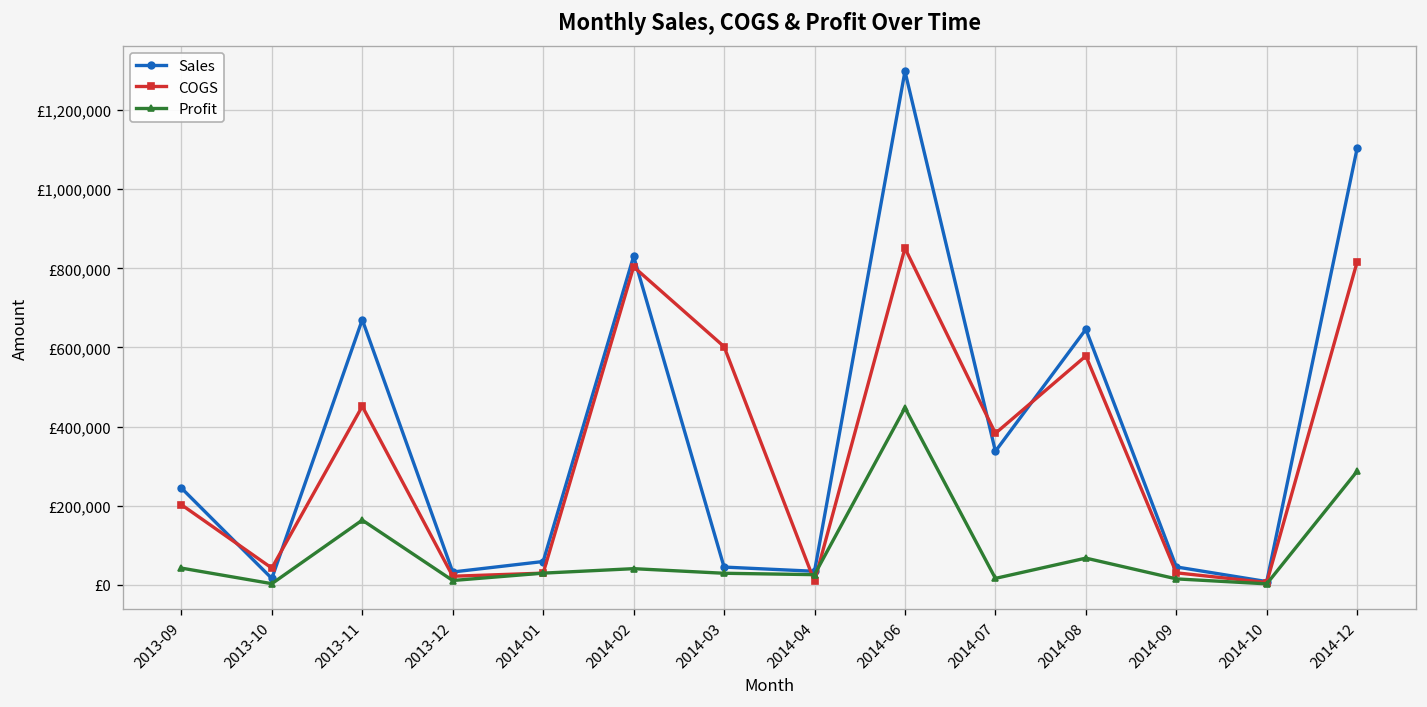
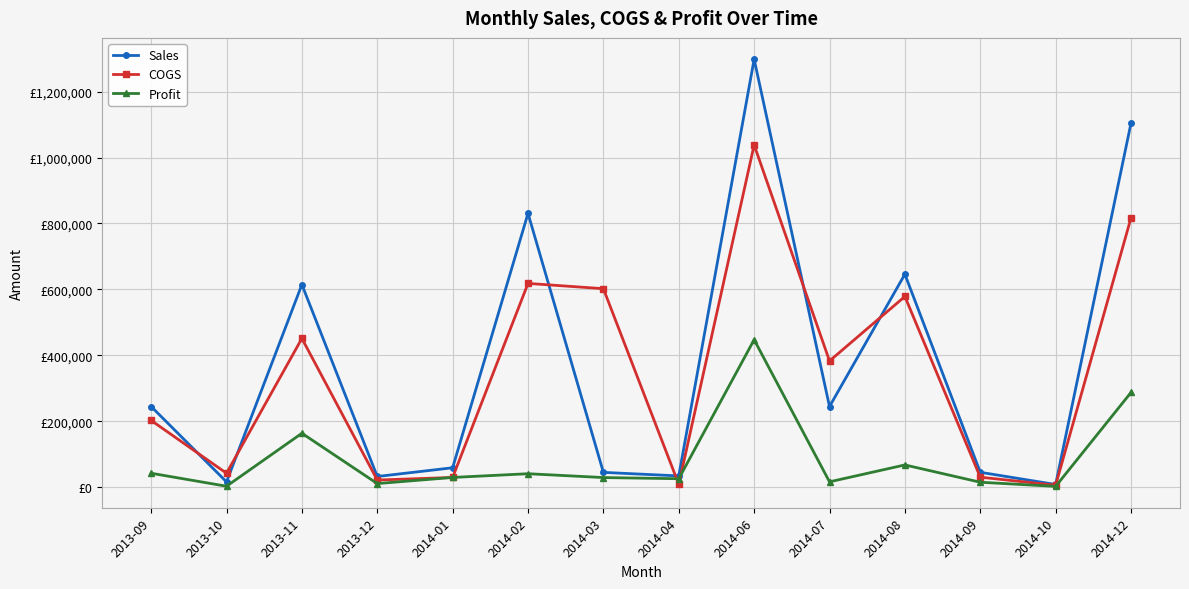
Sales, 2013-11: £670,000 -> £610,000
COGS, 2014-02: £800,000 -> £620,000
COGS, 2014-06: £850,000 -> £1,040,000
Sales, 2014-07: £340,000 -> £240,000
